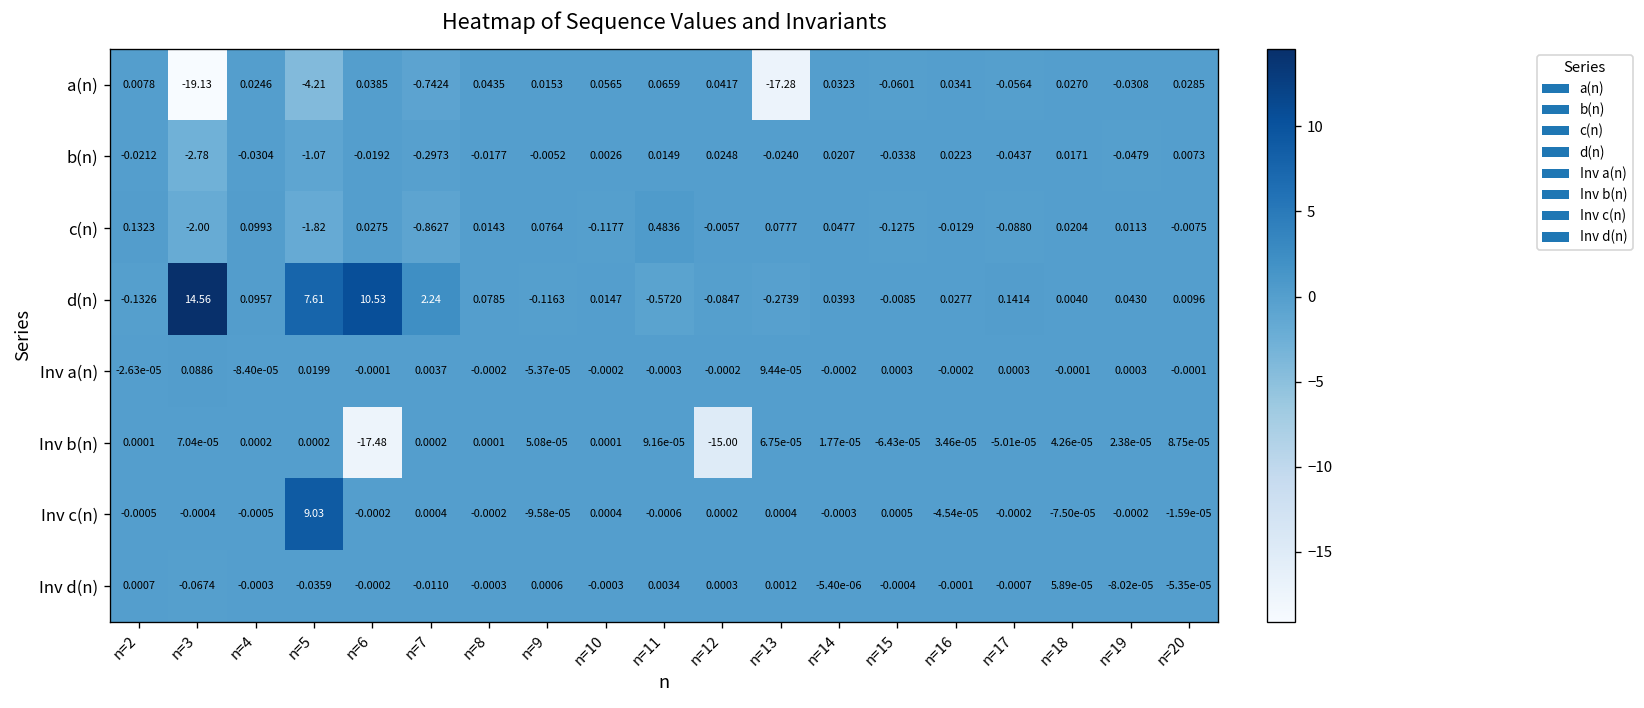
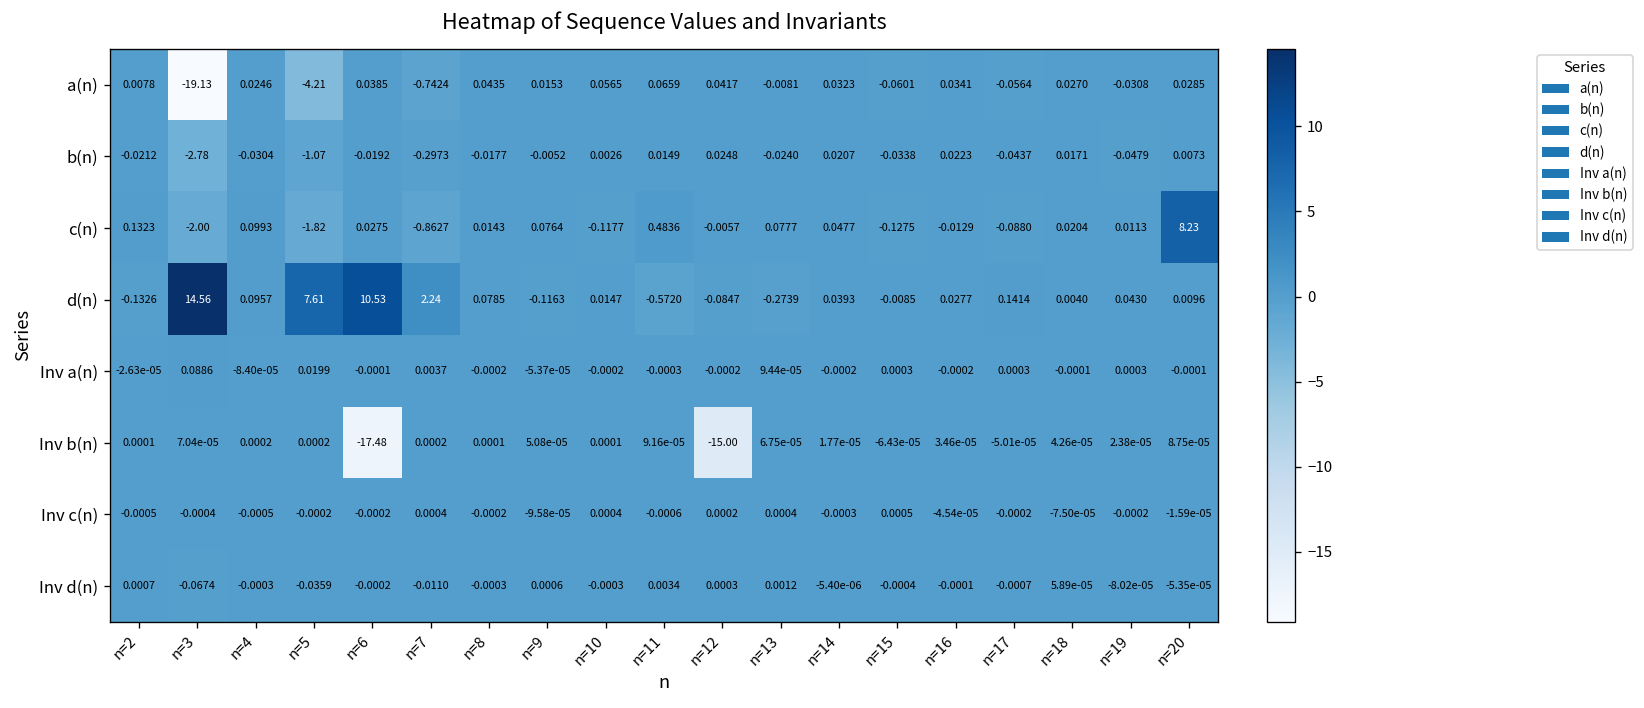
a(n), n=13: -17.28 -> -0.0081
c(n), n=20: -0.0075 -> 8.23
Inv c(n), n=5: 9.03 -> -0.0002
